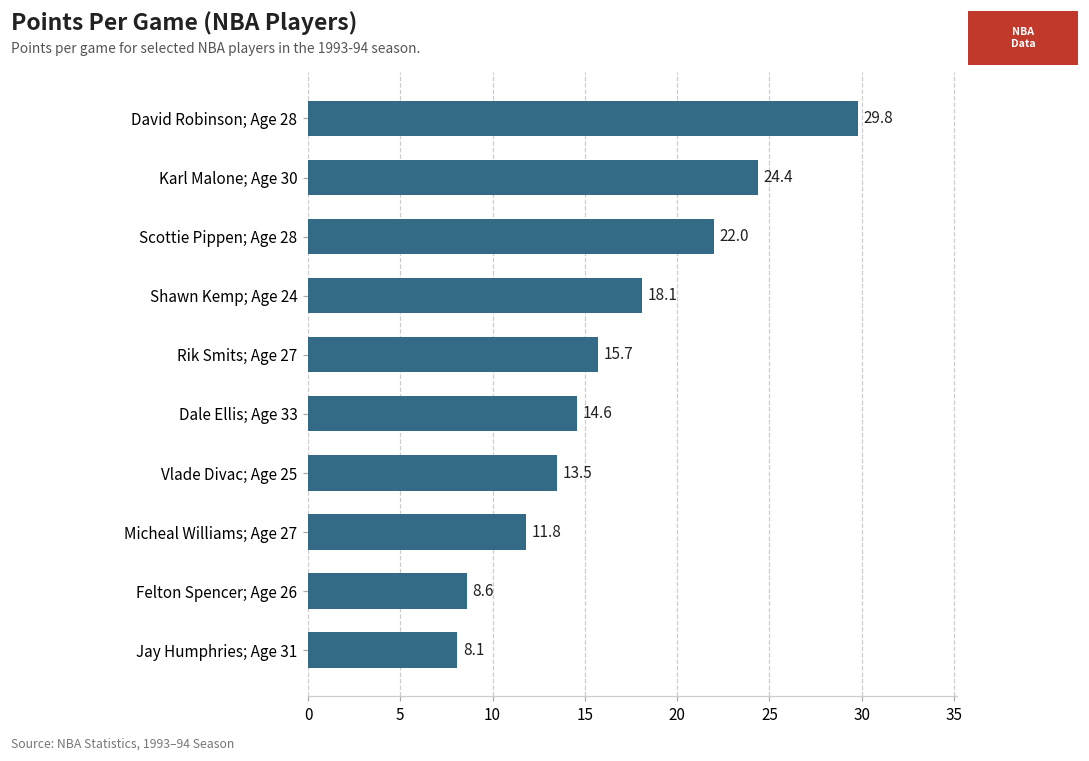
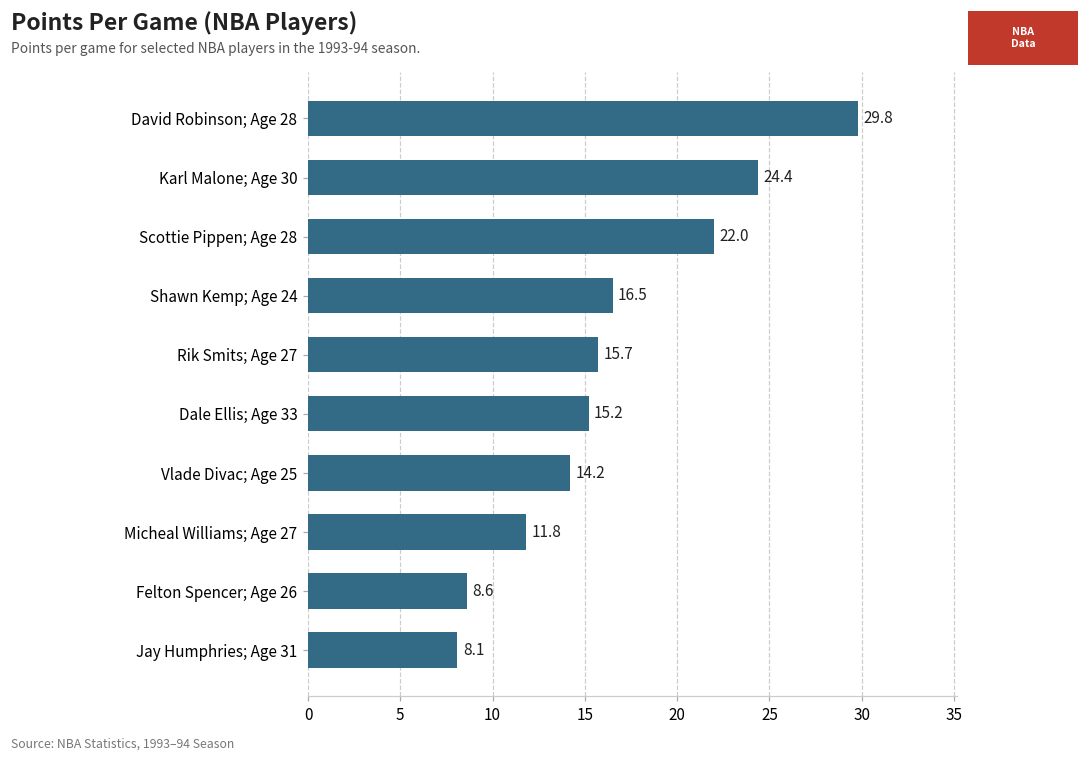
Shawn Kemp; Age 24: 18.1 -> 16.5
Dale Ellis; Age 33: 14.6 -> 15.2
Vlade Divac; Age 25: 13.5 -> 14.2
